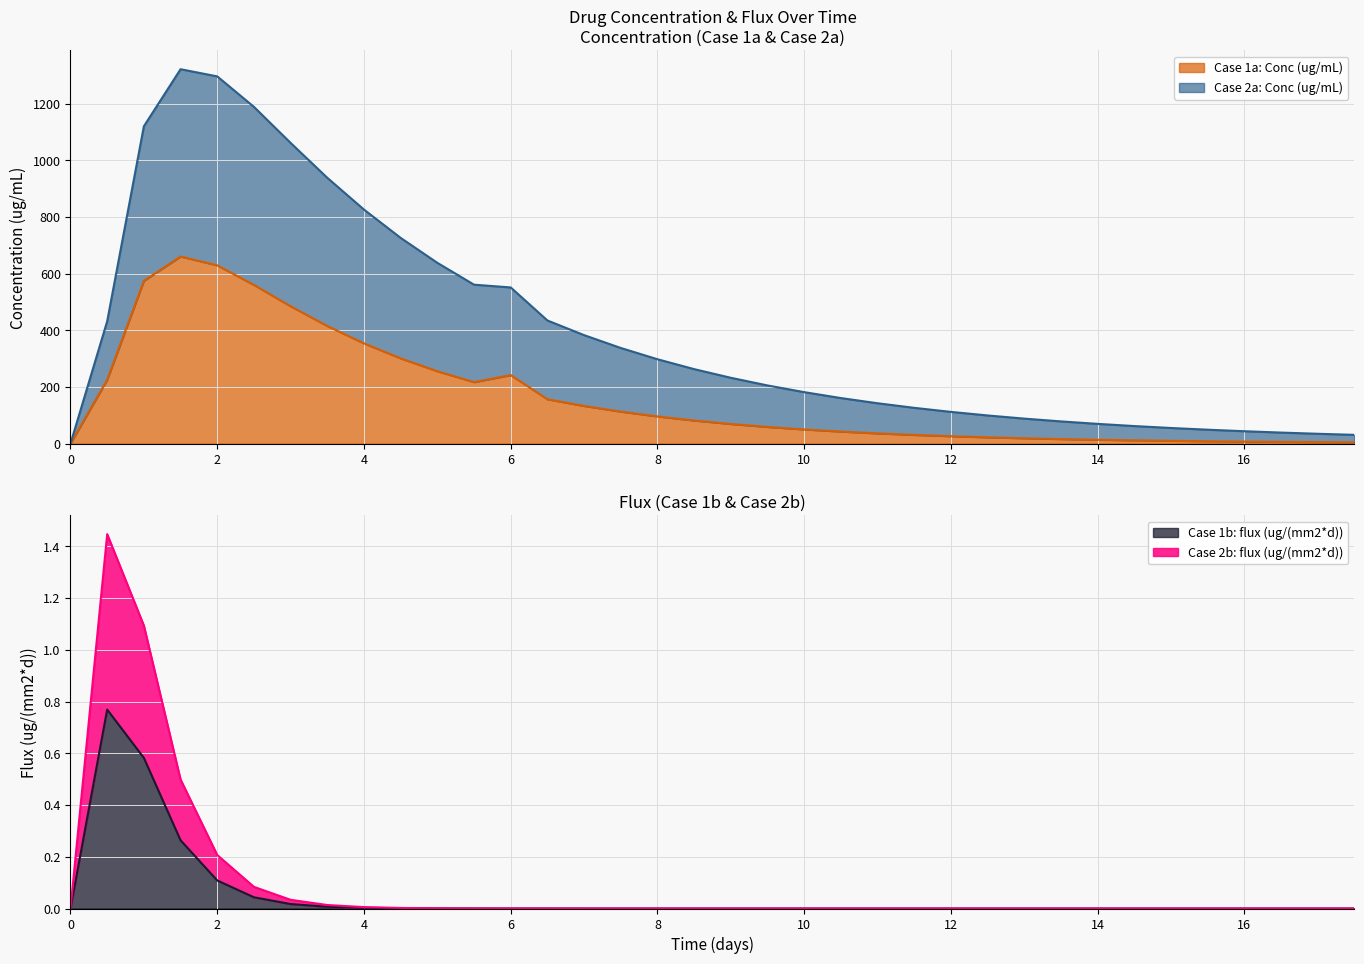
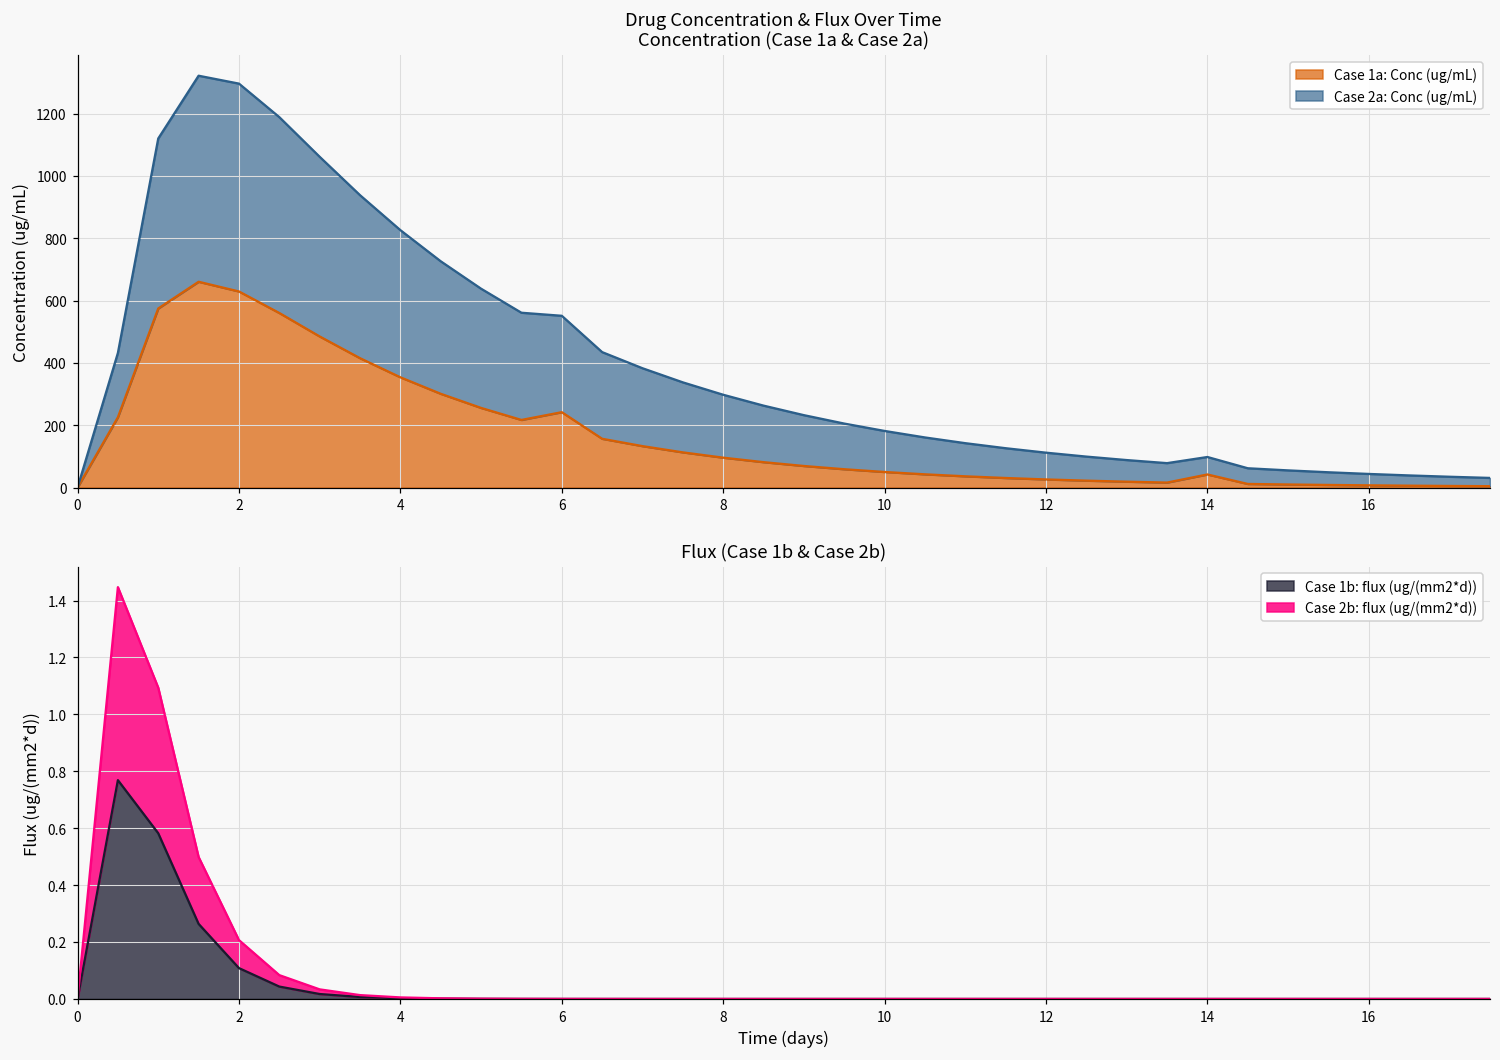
Drug Concentration & Flux Over Time Concentration (Case 1a & Case 2a), Case 1a: Conc (ug/mL), 14: 10 -> 40
